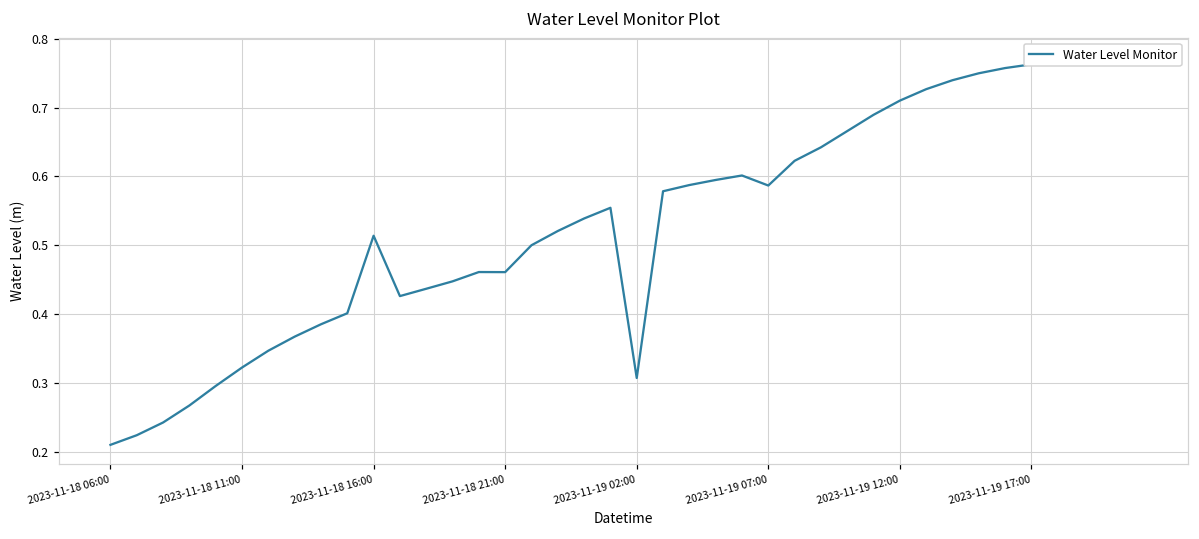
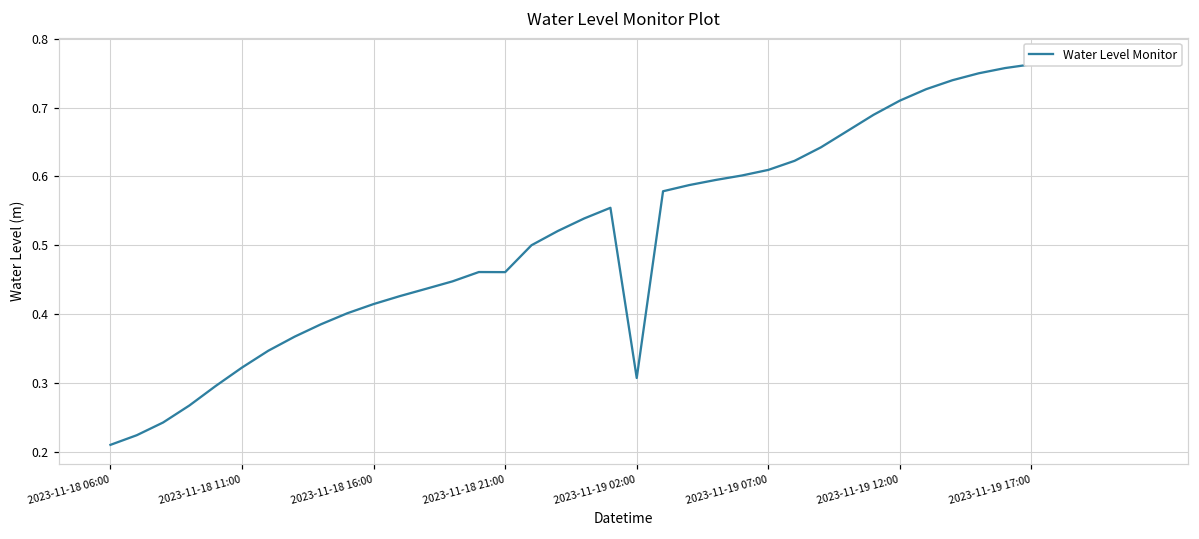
2023-11-18 16:00: 0.51 -> 0.41
2023-11-19 07:00: 0.59 -> 0.61
